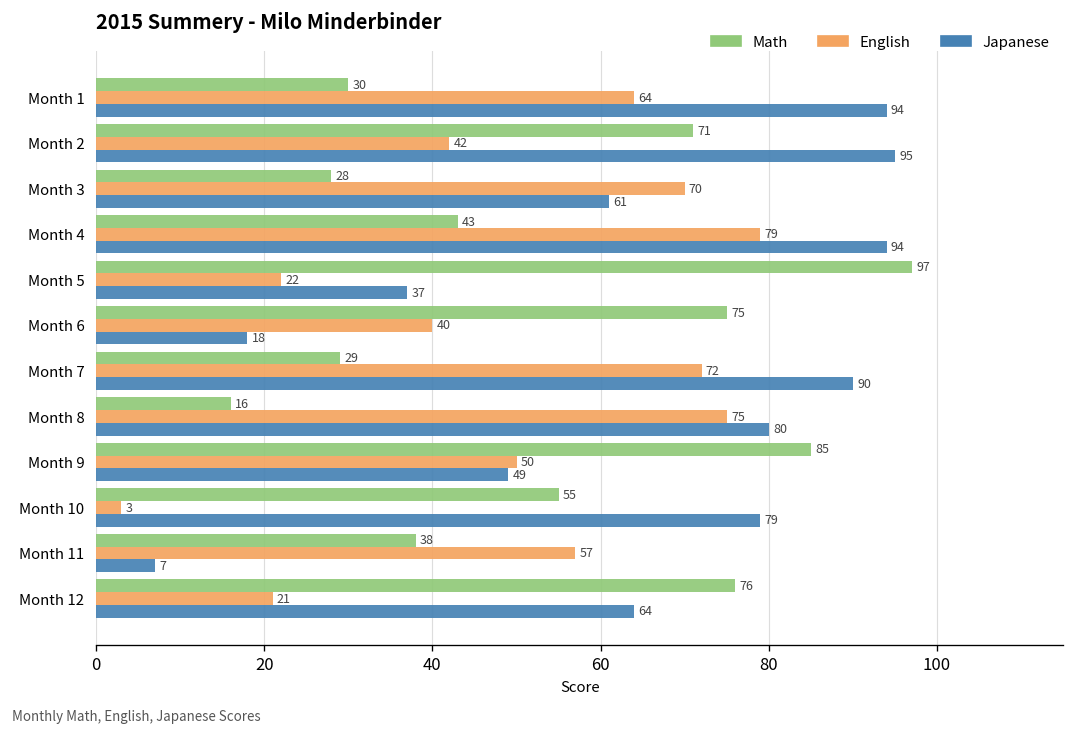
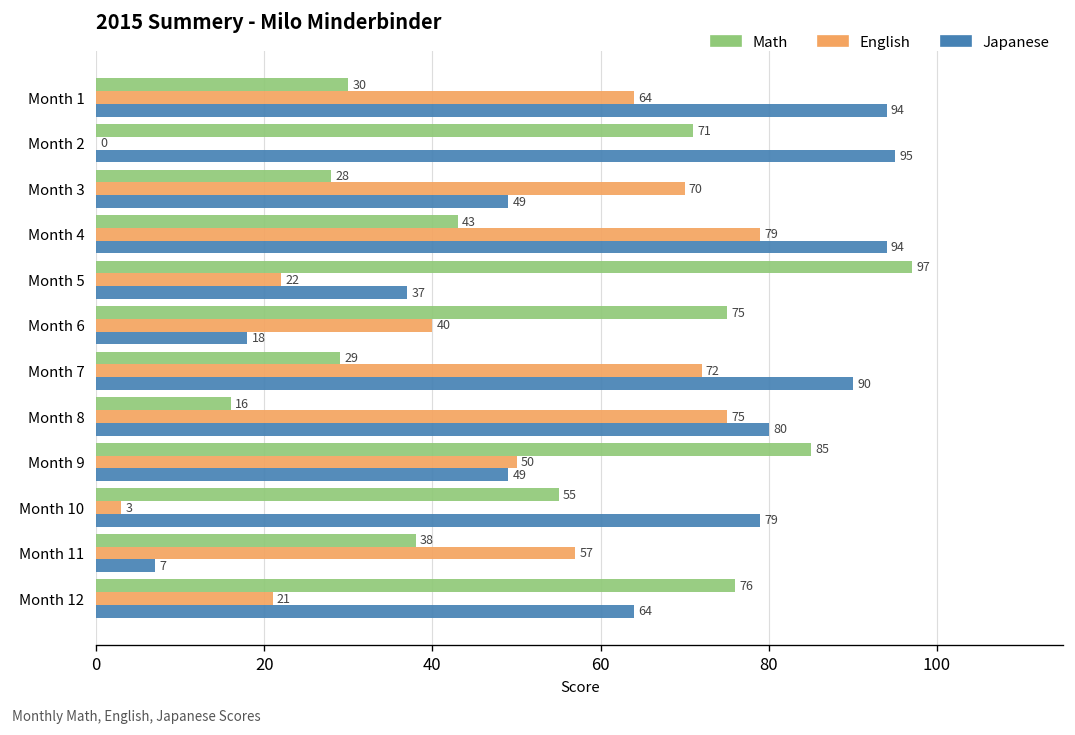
English, Month 2: 42 -> 0
Japanese, Month 3: 61 -> 49
